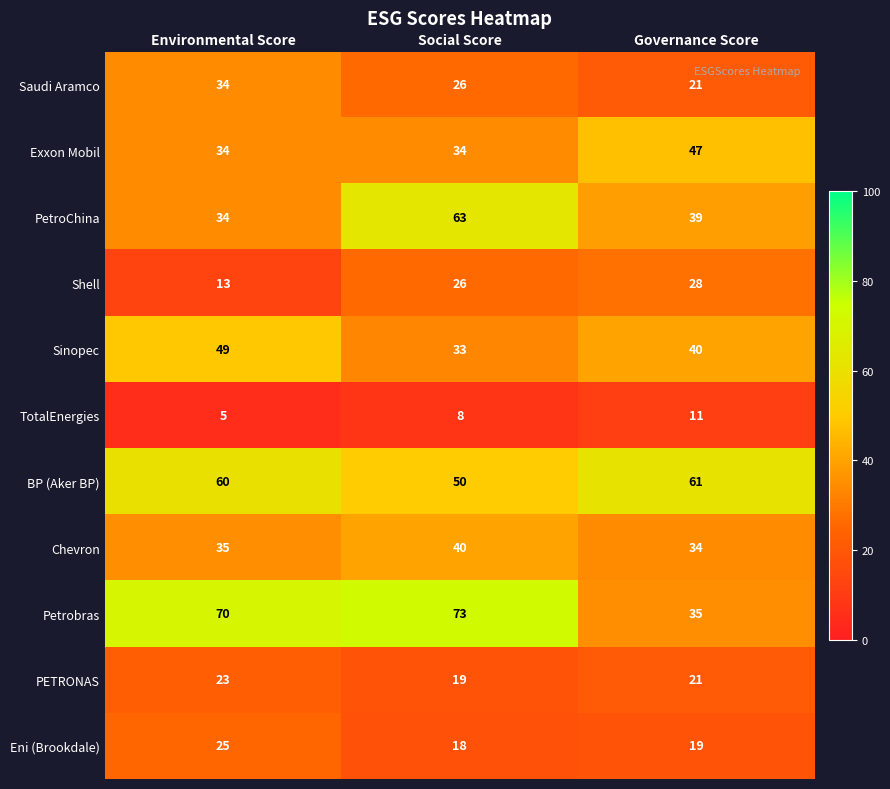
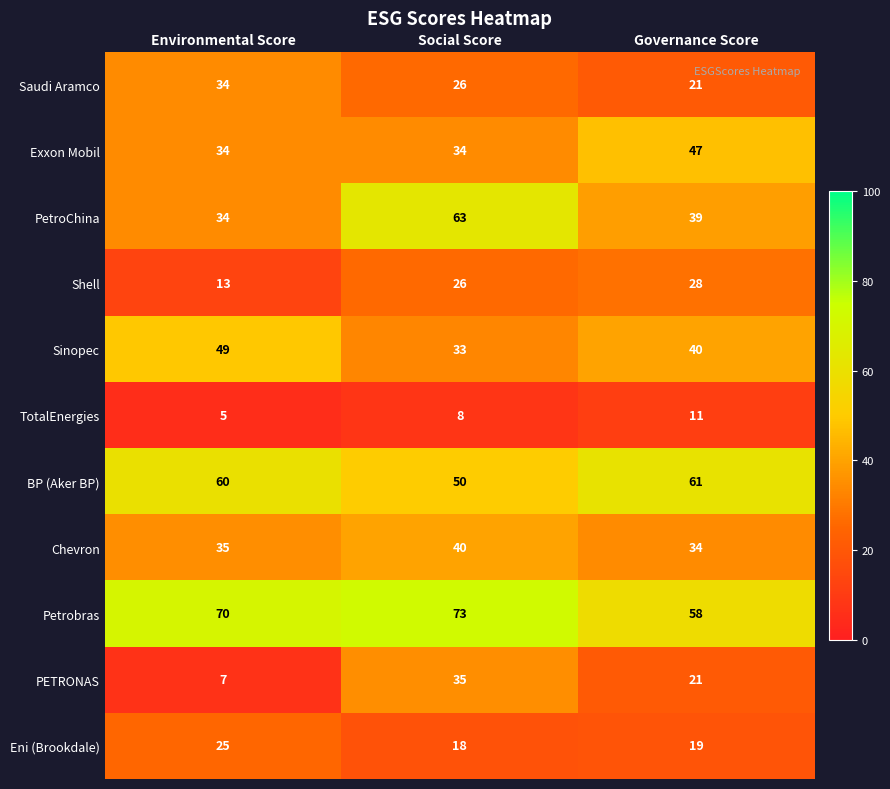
Petrobras, Governance Score: 35 -> 58
PETRONAS, Environmental Score: 23 -> 7
PETRONAS, Social Score: 19 -> 35
